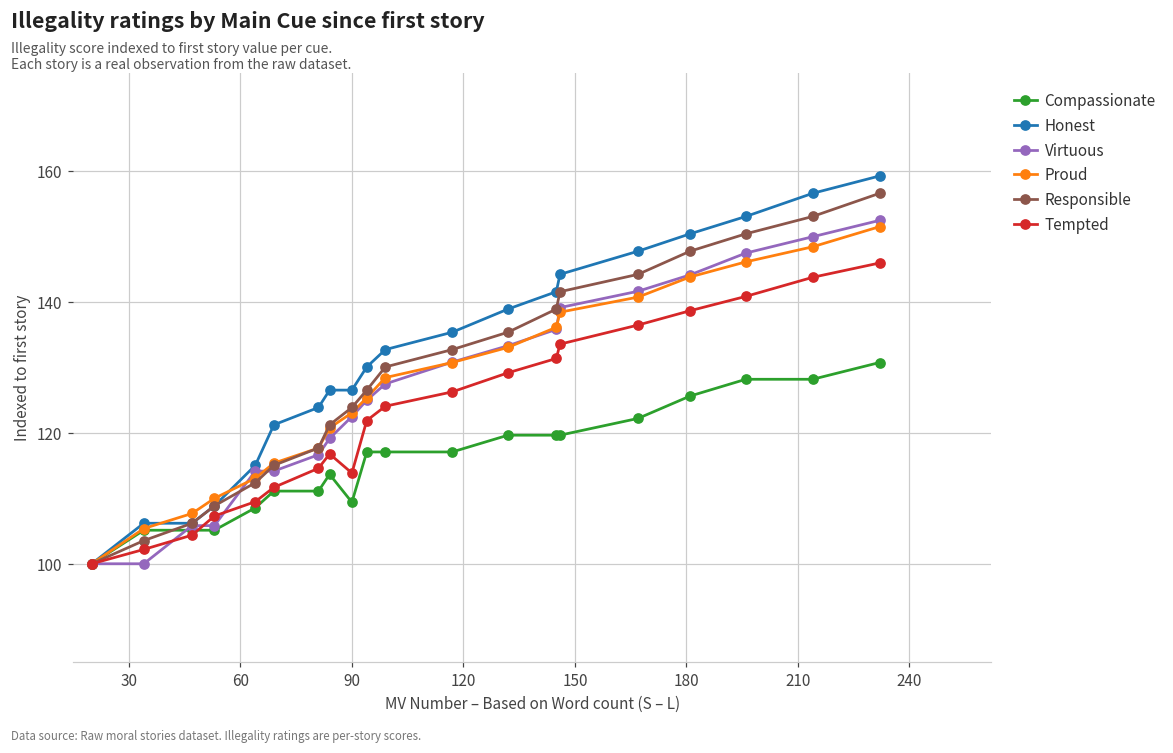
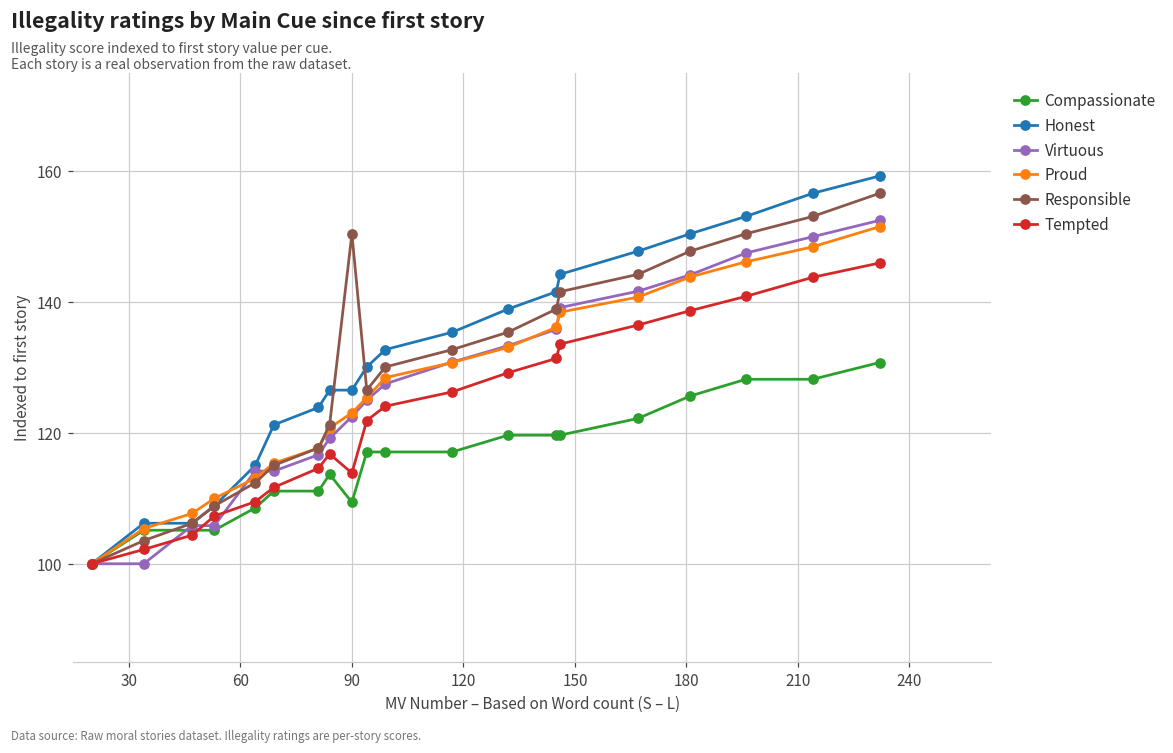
Responsible, 90: 124 -> 150
